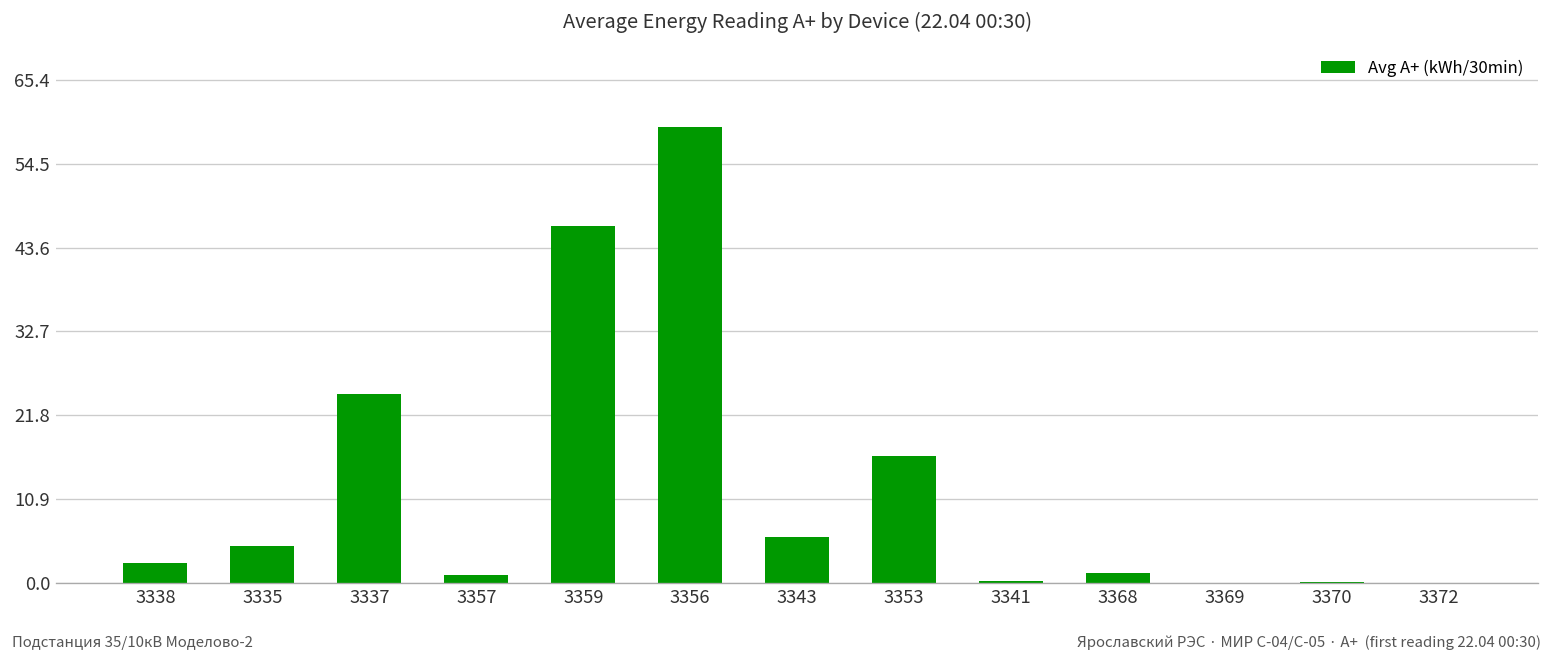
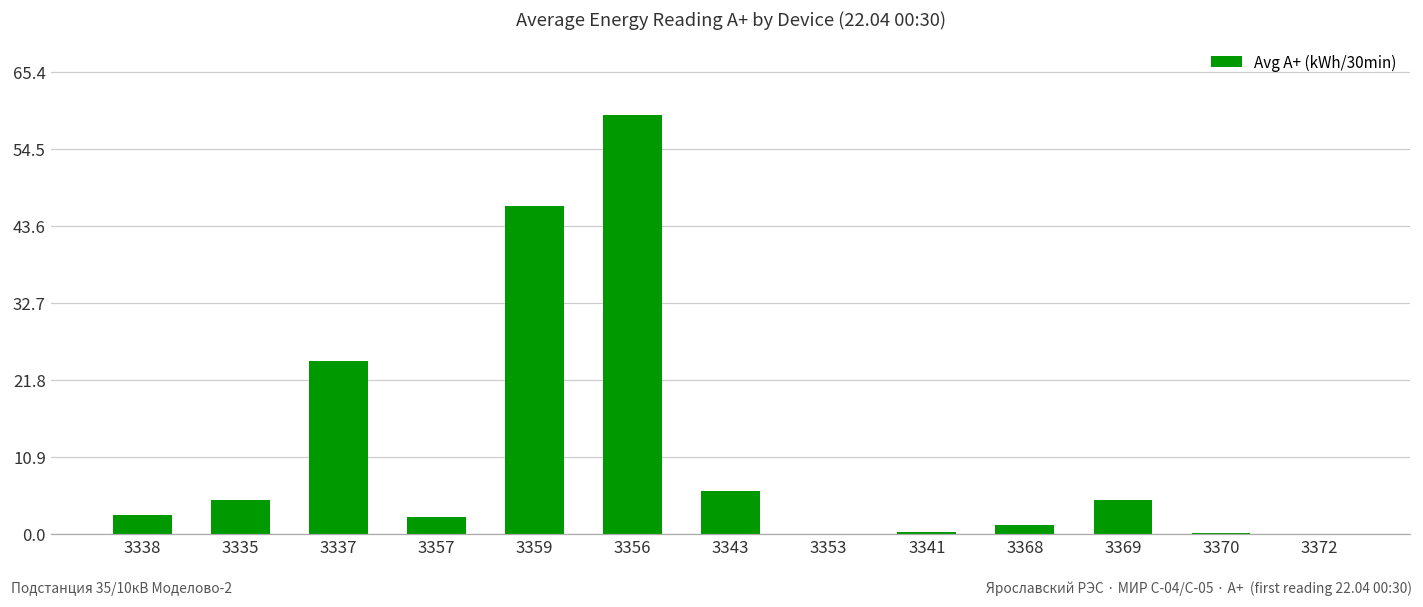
3357: 1 -> 2
3353: 16 -> 0
3369: 0 -> 5
